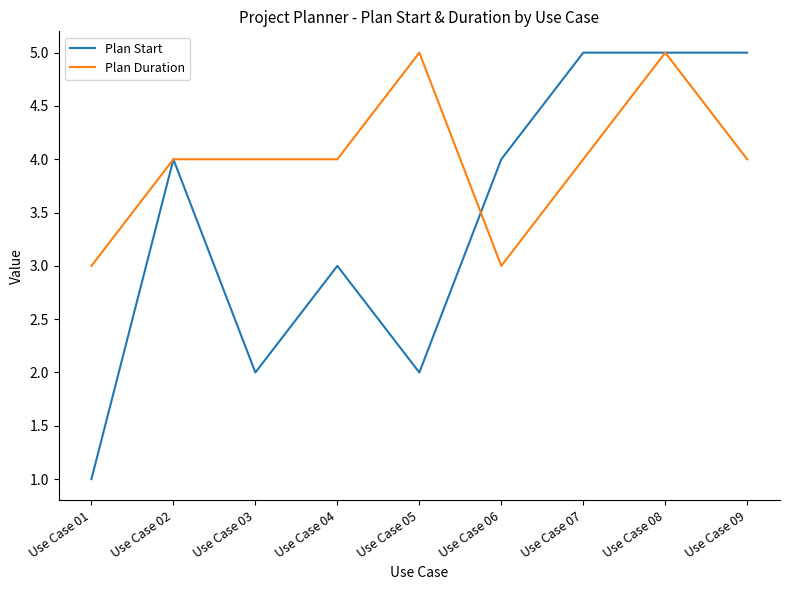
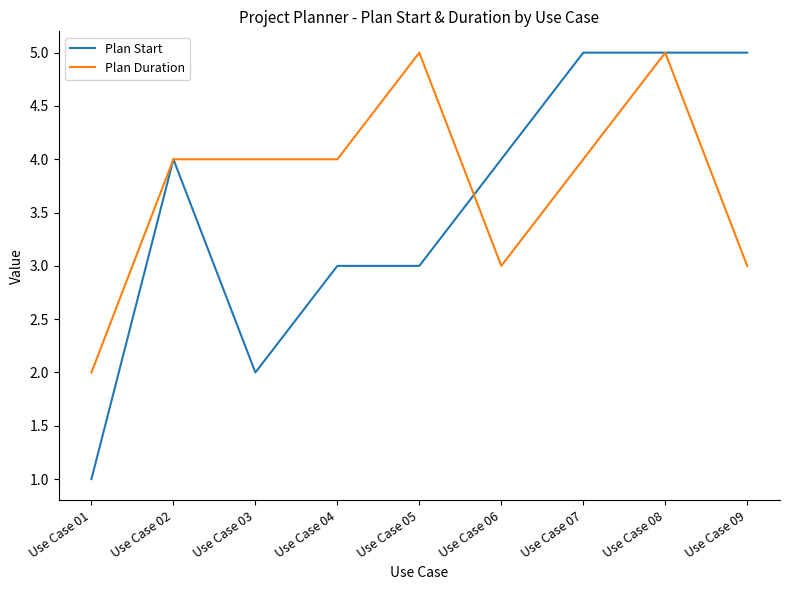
Plan Duration, Use Case 01: 3 -> 2
Plan Start, Use Case 05: 2 -> 3
Plan Duration, Use Case 09: 4 -> 3
